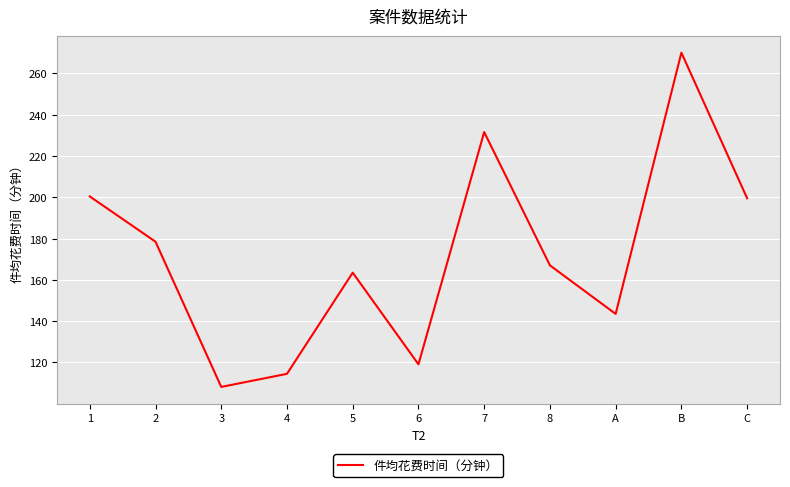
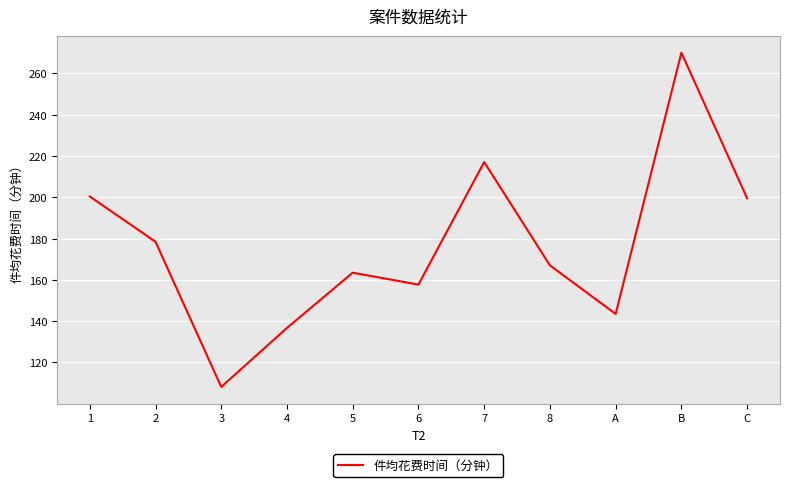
4: 115 -> 137
6: 119 -> 158
7: 232 -> 217
